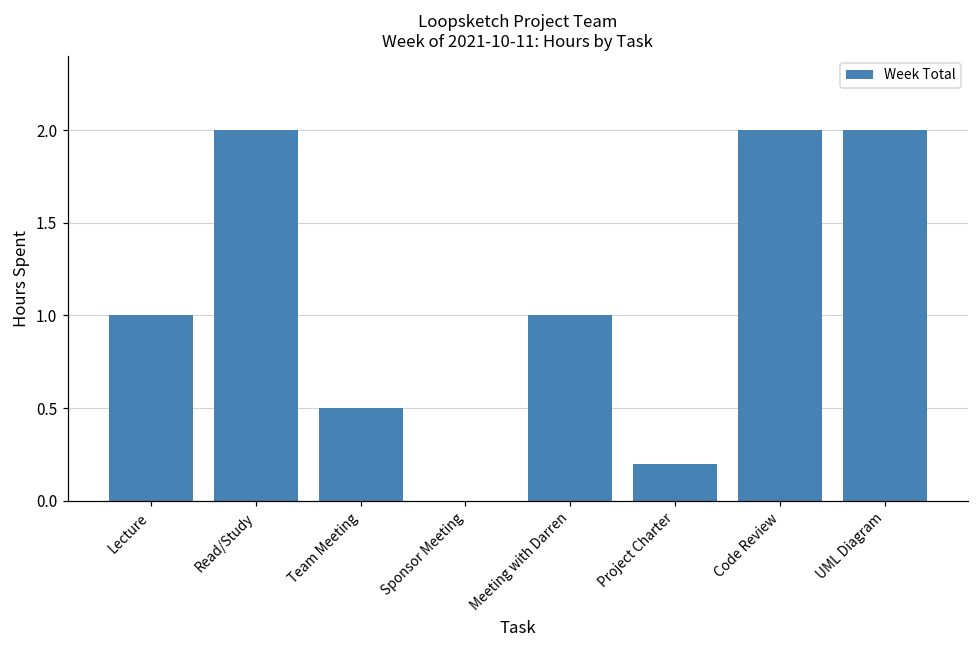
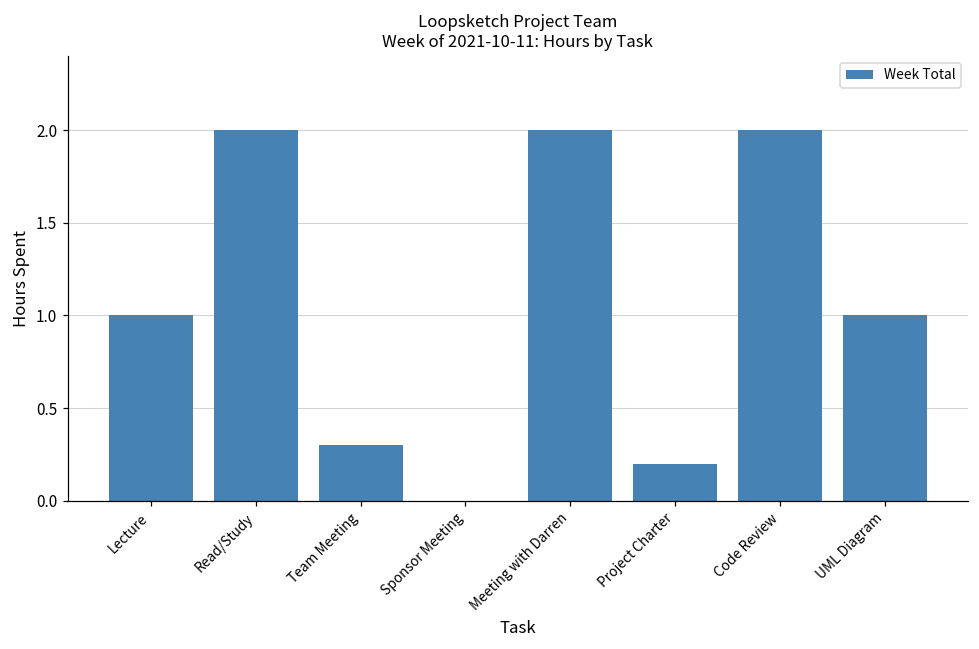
Team Meeting: 0.5 -> 0.3
Meeting with Darren: 1 -> 2
UML Diagram: 2 -> 1
